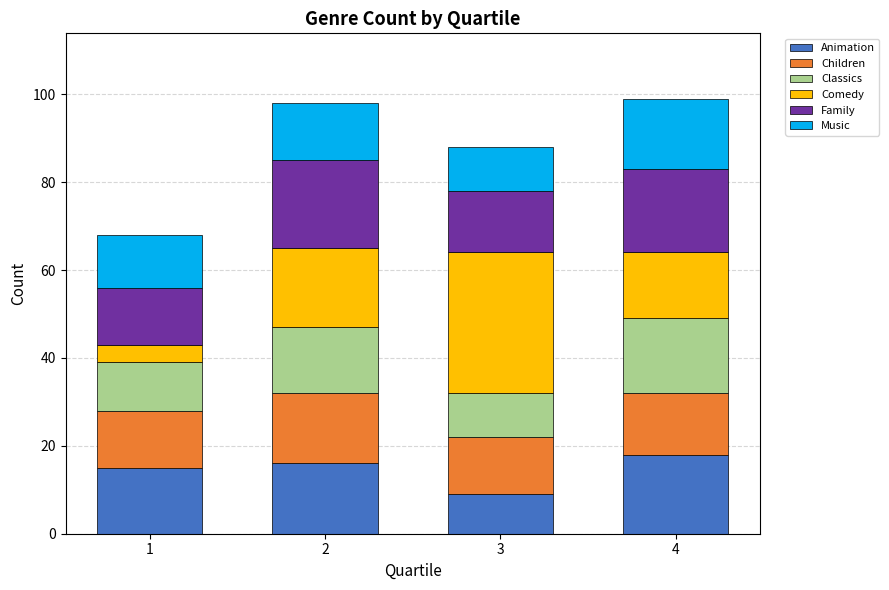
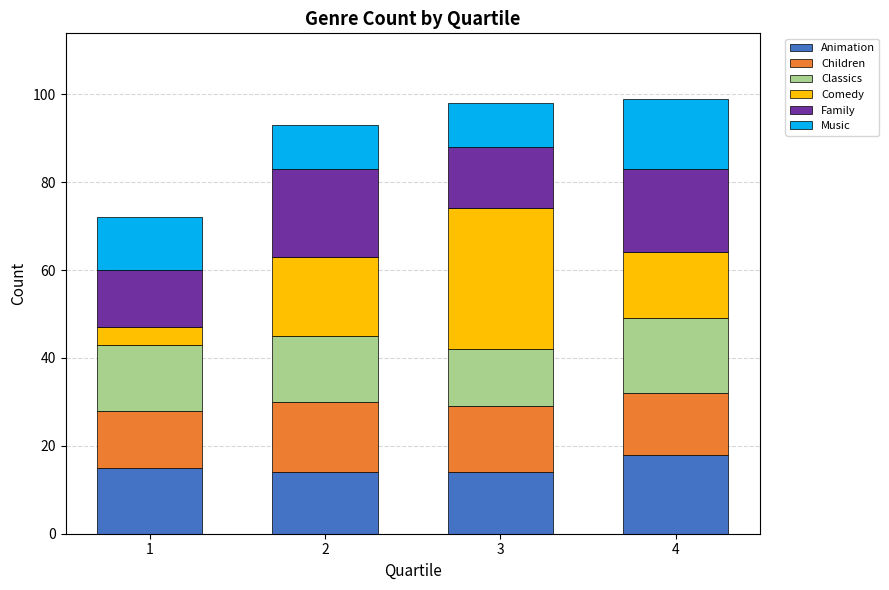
Classics, 1: 11 -> 15
Animation, 2: 16 -> 14
Music, 2: 13 -> 10
Animation, 3: 9 -> 14
Children, 3: 13 -> 15
Classics, 3: 10 -> 13
